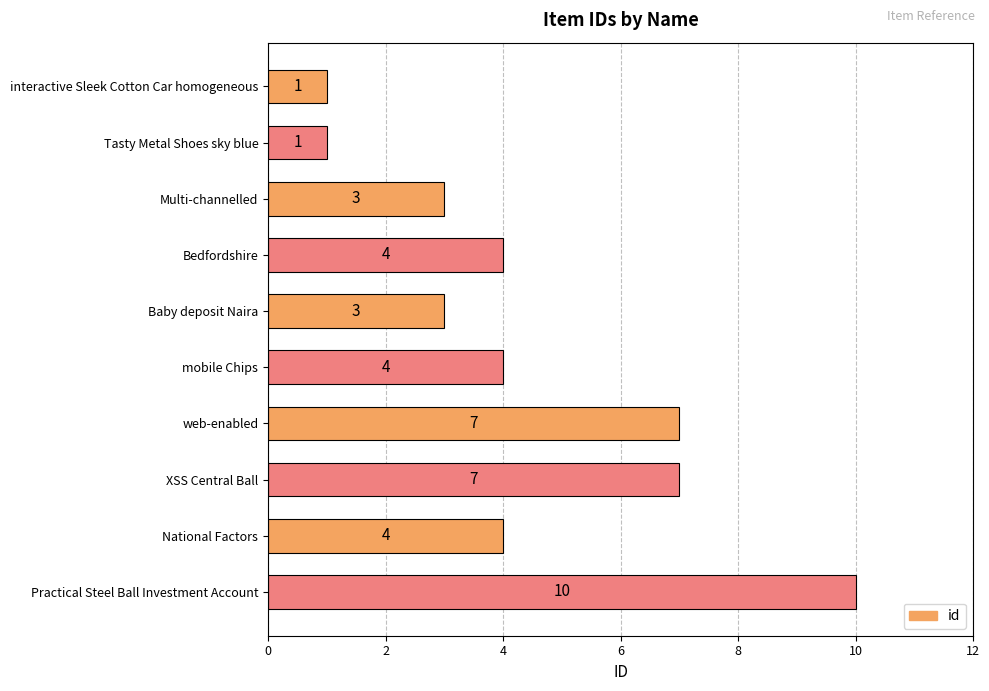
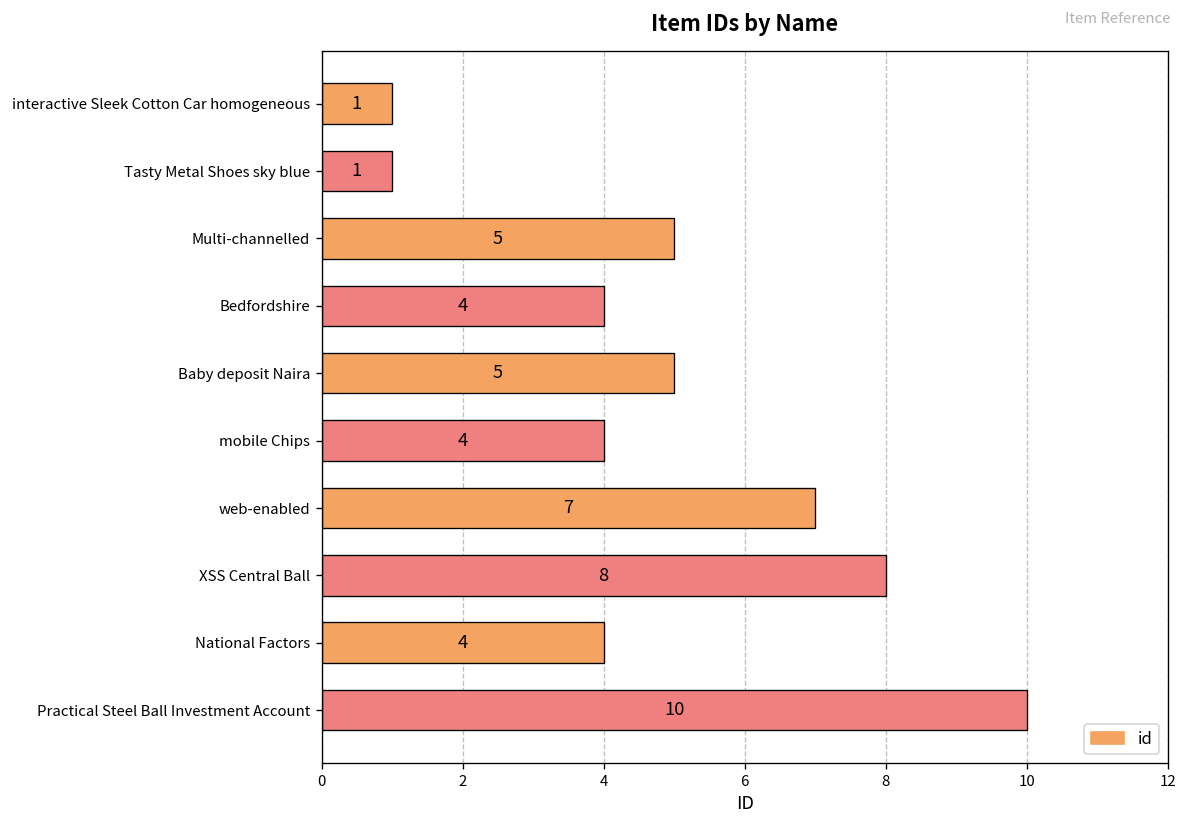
Multi-channelled: 3 -> 5
Baby deposit Naira: 3 -> 5
XSS Central Ball: 7 -> 8
